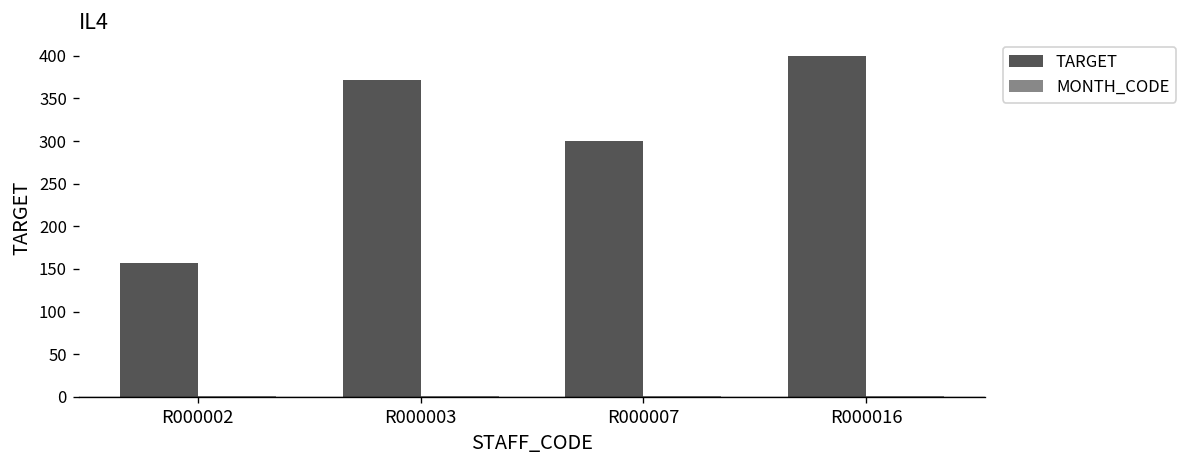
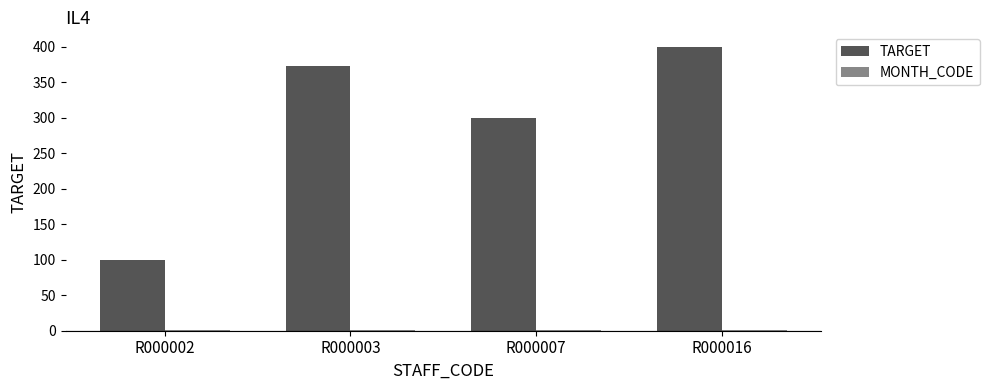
TARGET, R000002: 160 -> 100
